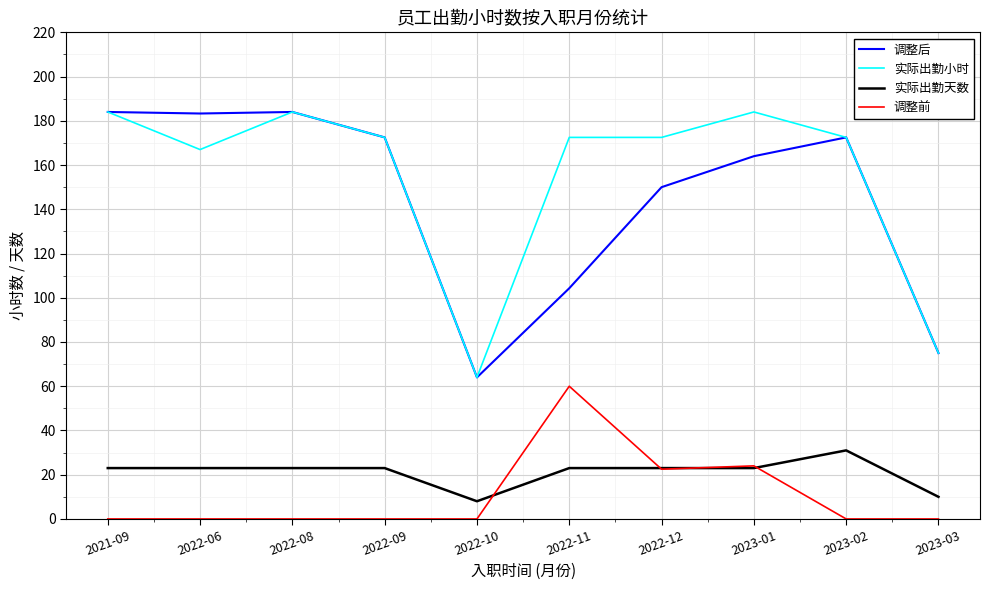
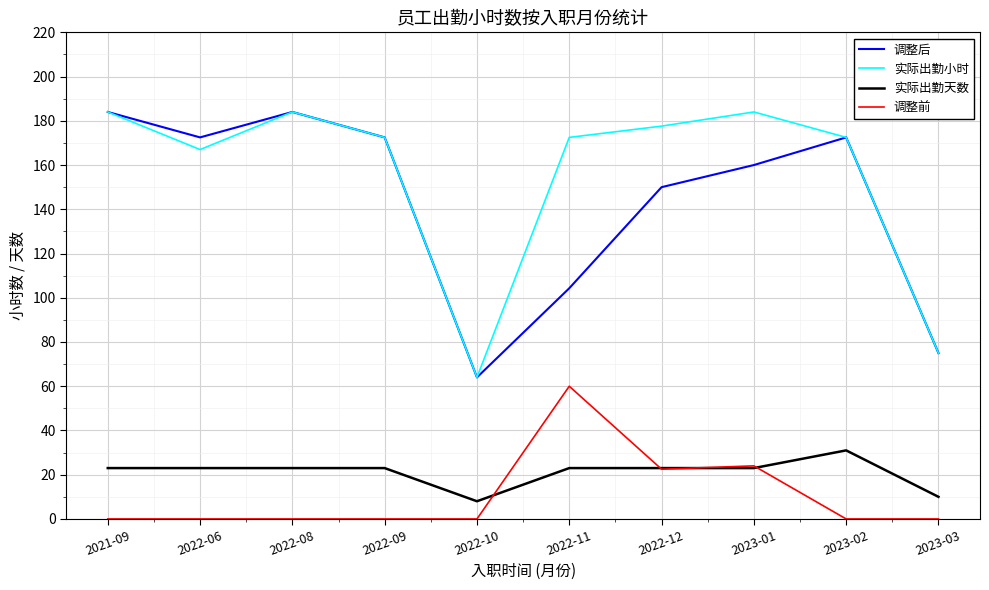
调整后, 2022-06: 183 -> 173
实际出勤小时, 2022-12: 173 -> 178
调整后, 2023-01: 164 -> 160
